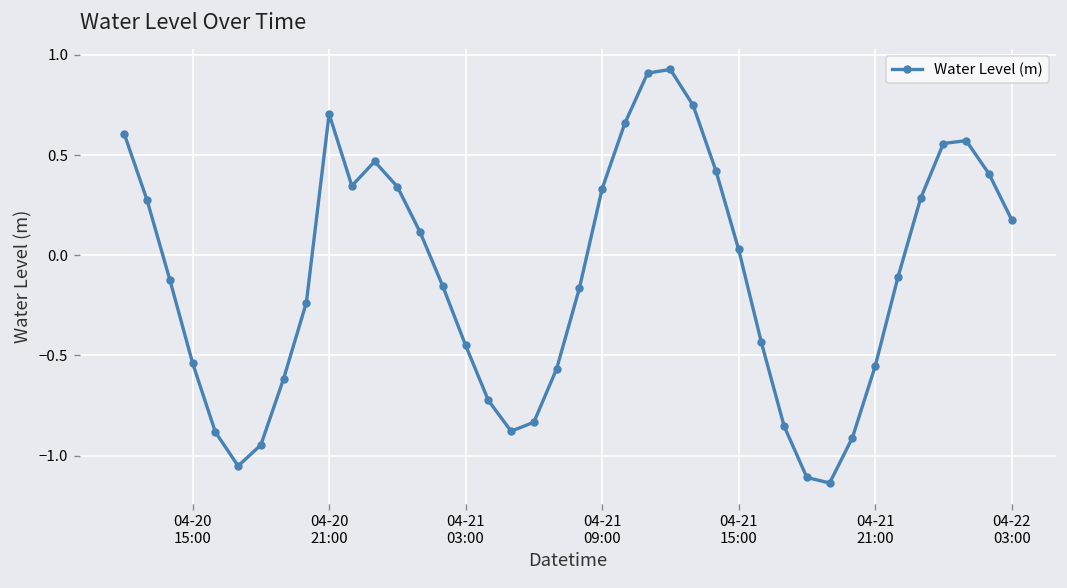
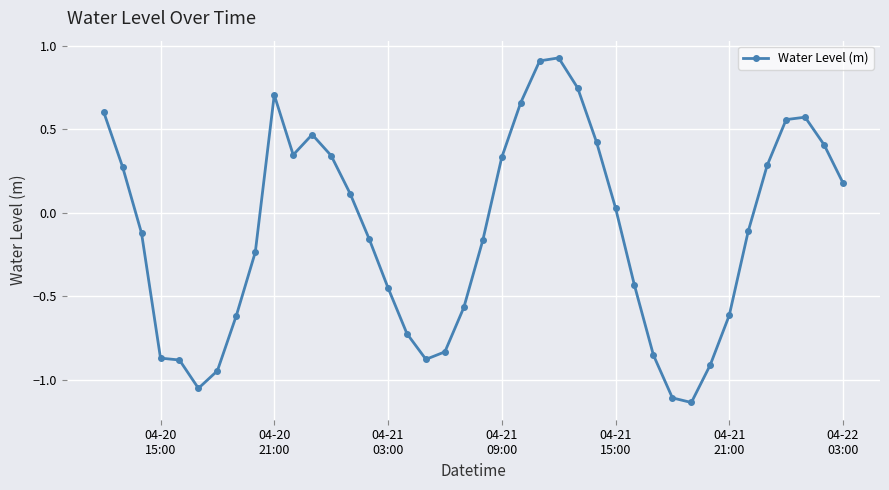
04-20 15:00: -0.54 -> -0.87
04-21 21:00: -0.55 -> -0.61
